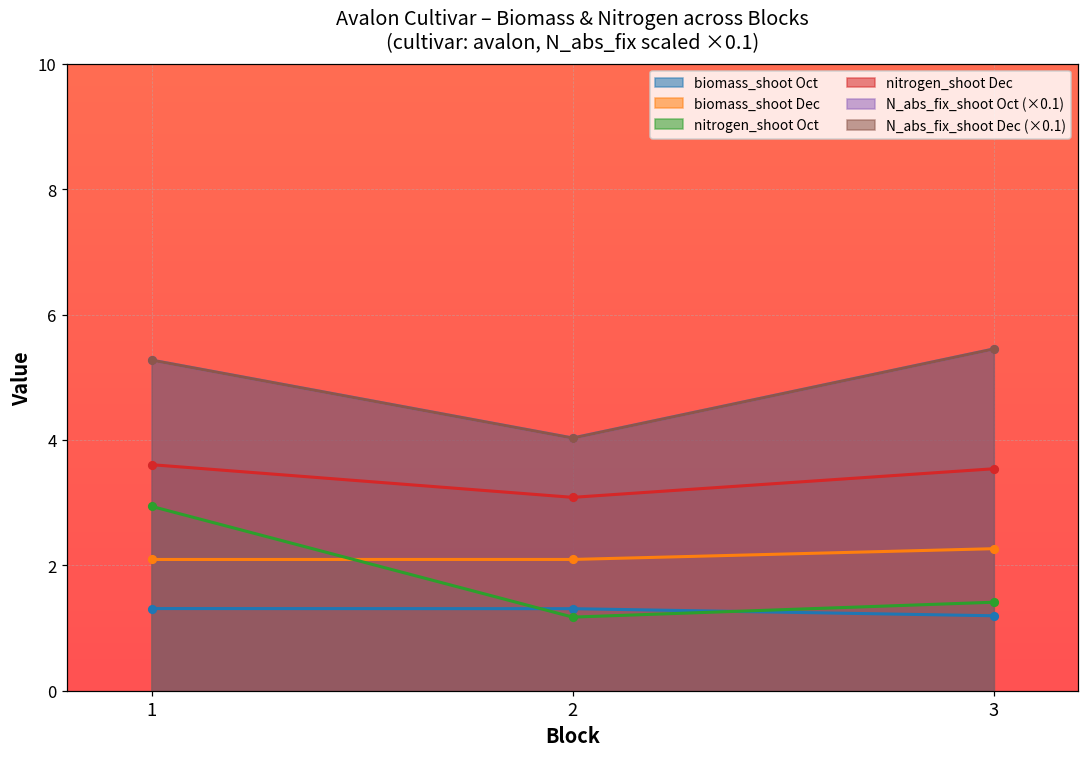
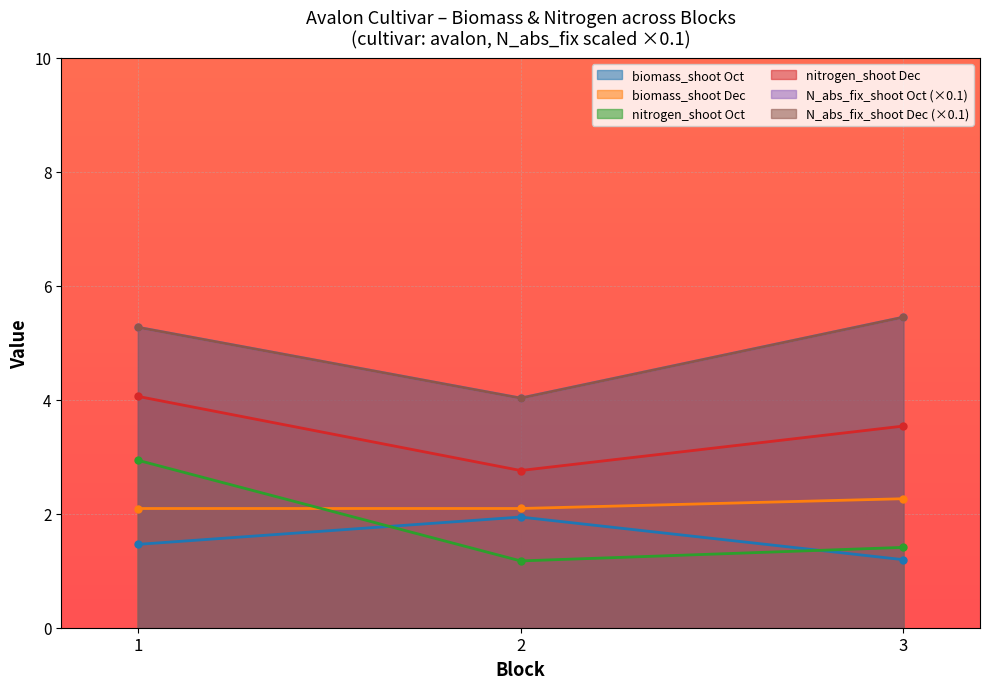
biomass_shoot Oct, 1: 1.3 -> 1.5
nitrogen_shoot Dec, 1: 3.6 -> 4.1
biomass_shoot Oct, 2: 1.3 -> 1.9
nitrogen_shoot Dec, 2: 3.1 -> 2.8
